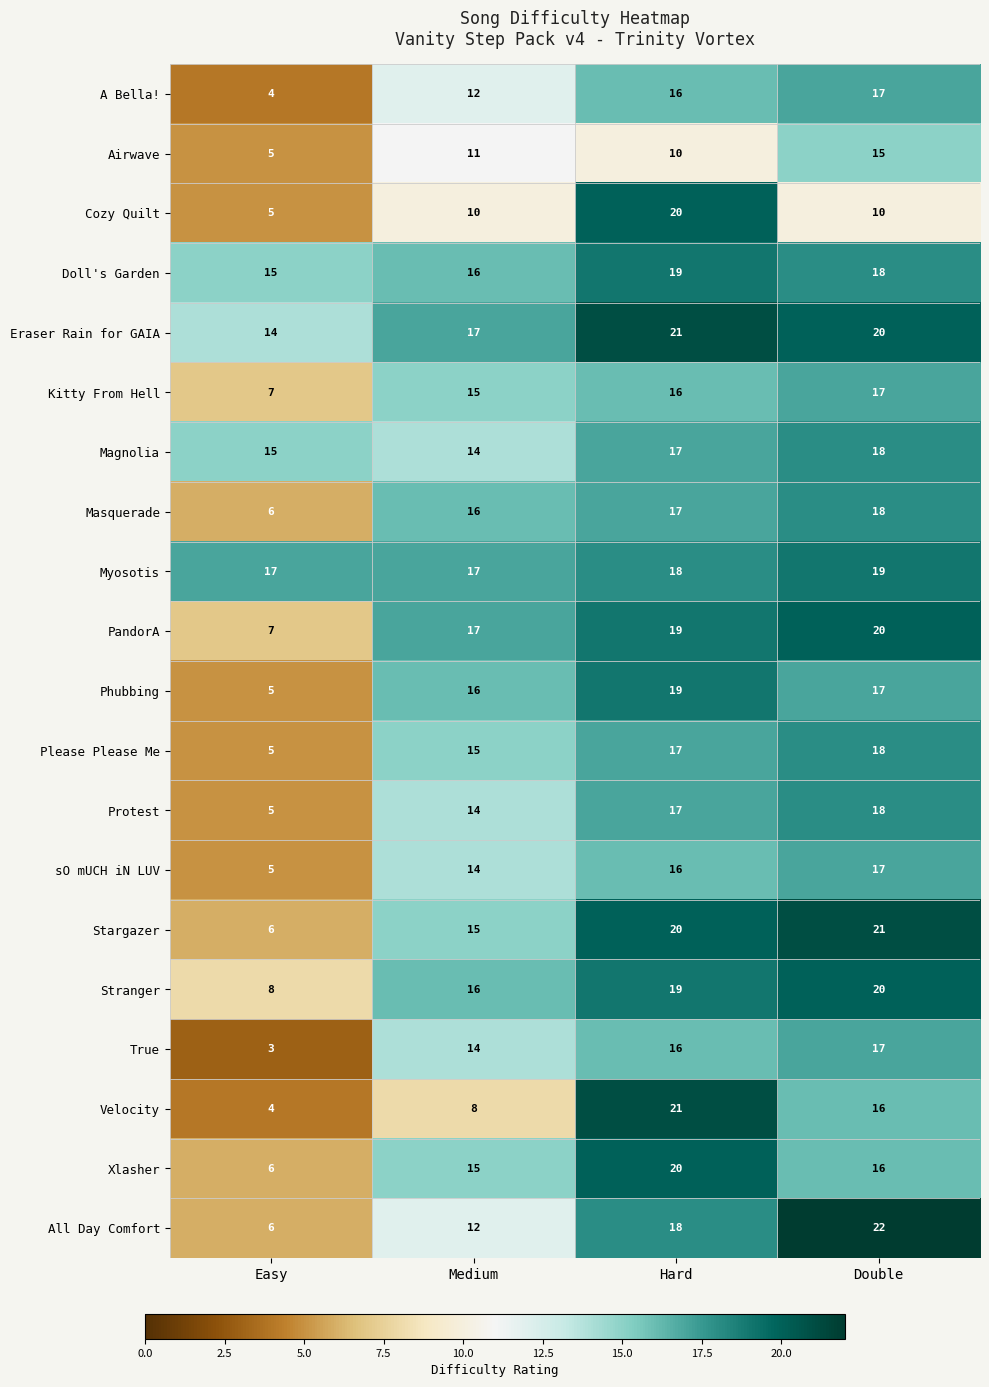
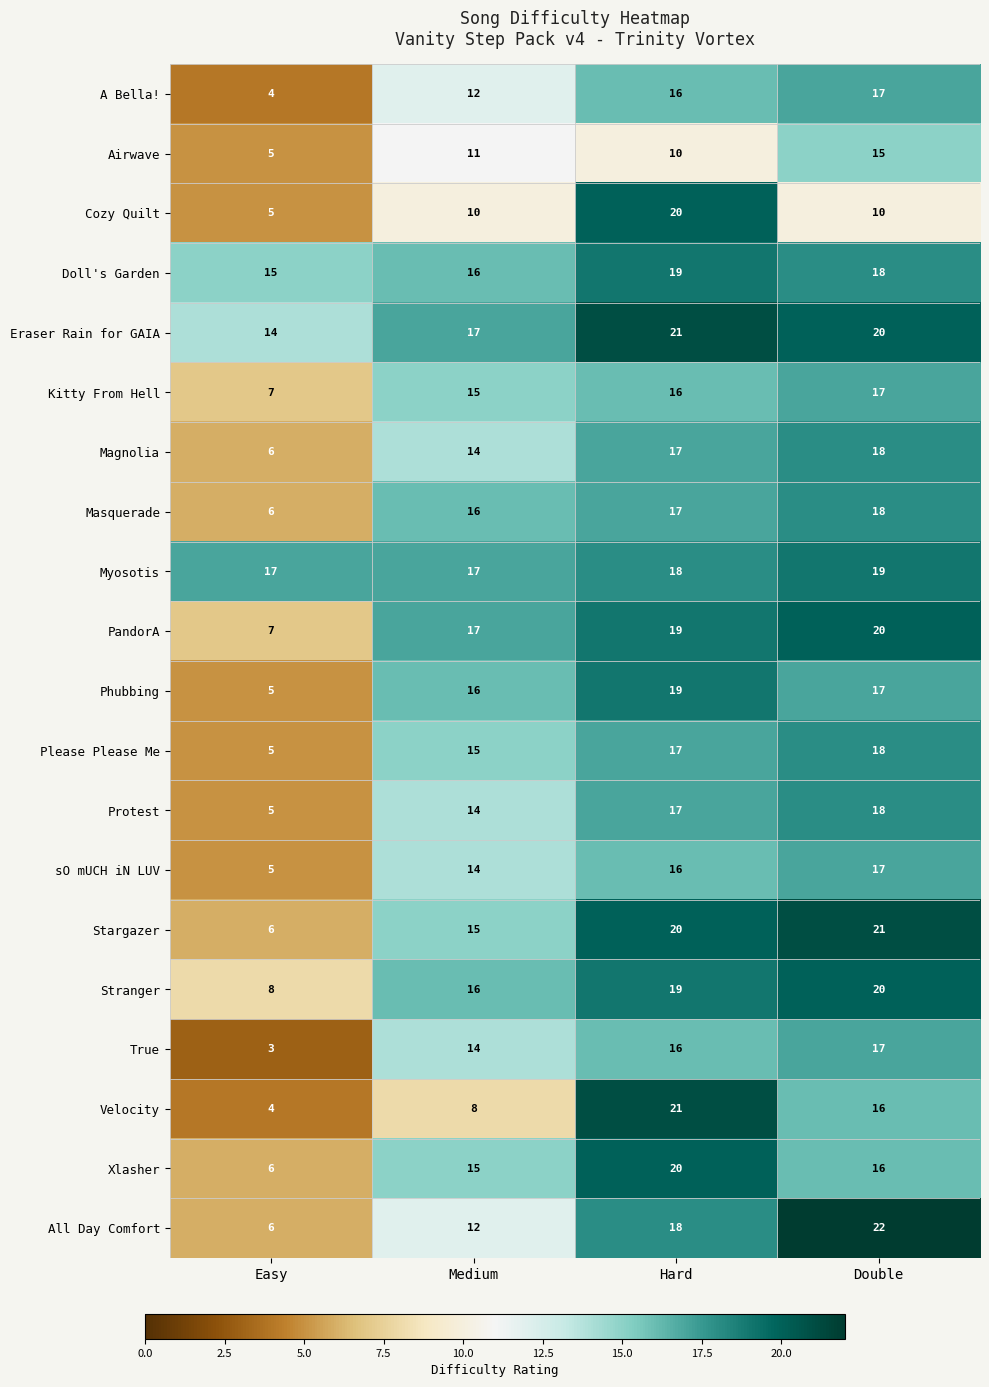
Magnolia, Easy: 15 -> 6
